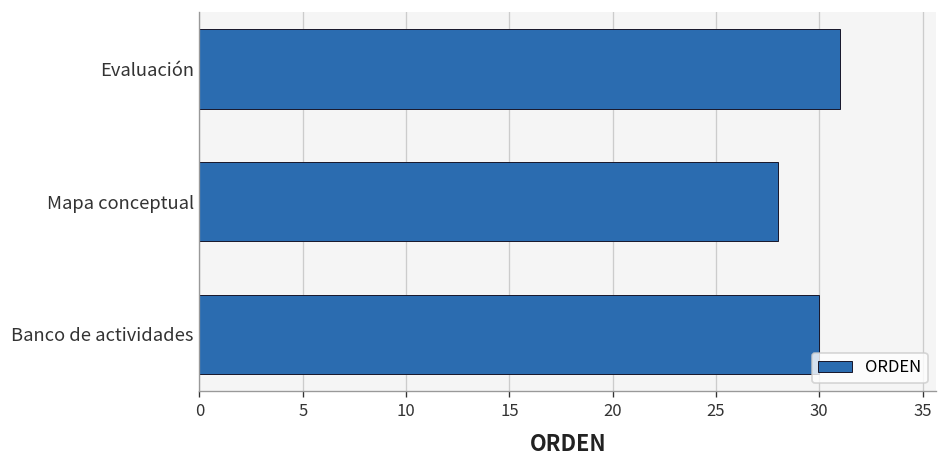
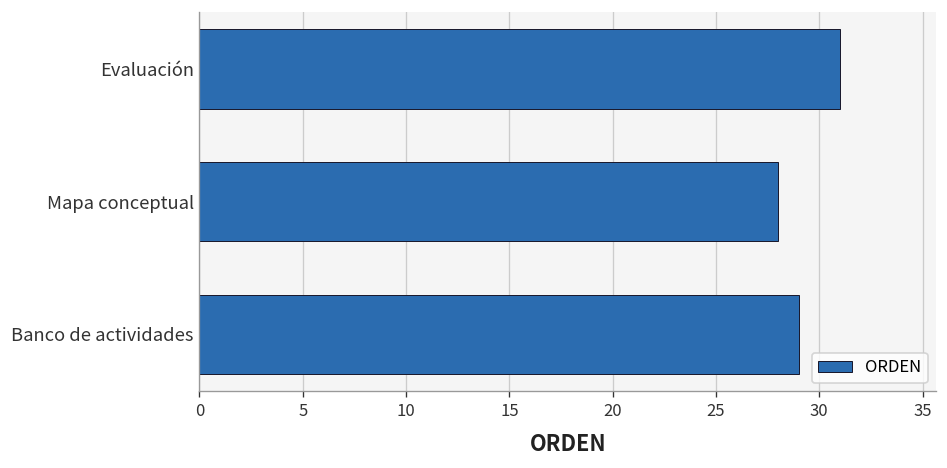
Banco de actividades: 30 -> 29
